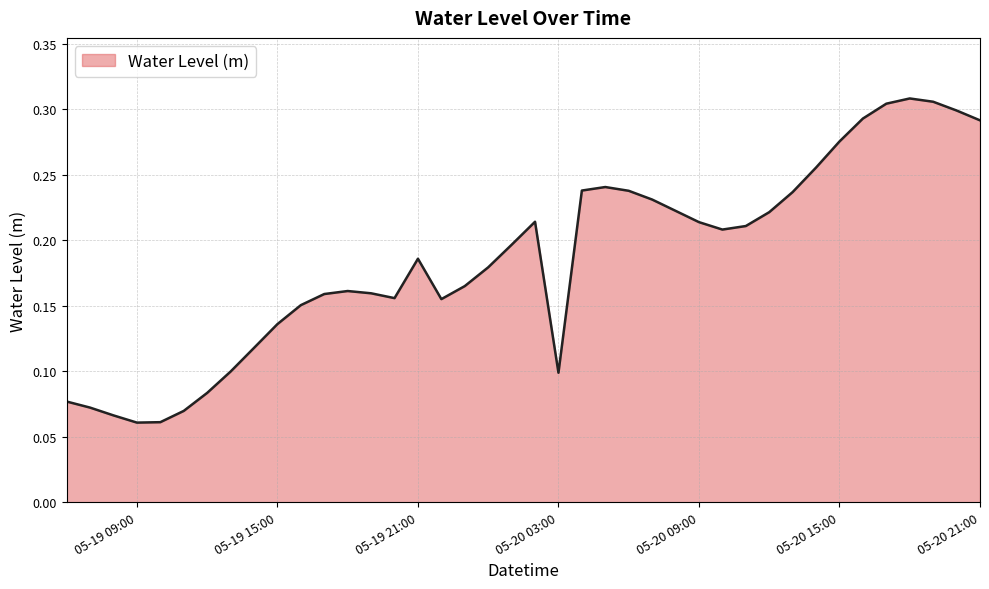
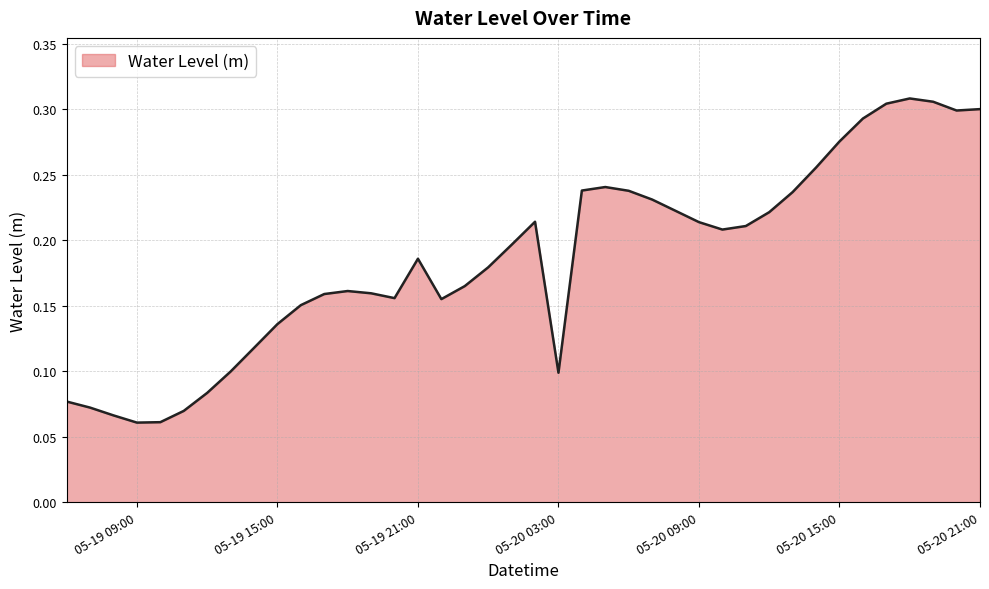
05-20 21:00: 0.292 -> 0.300
